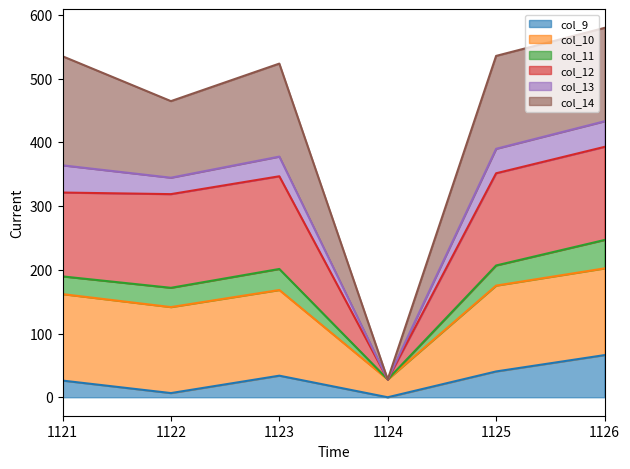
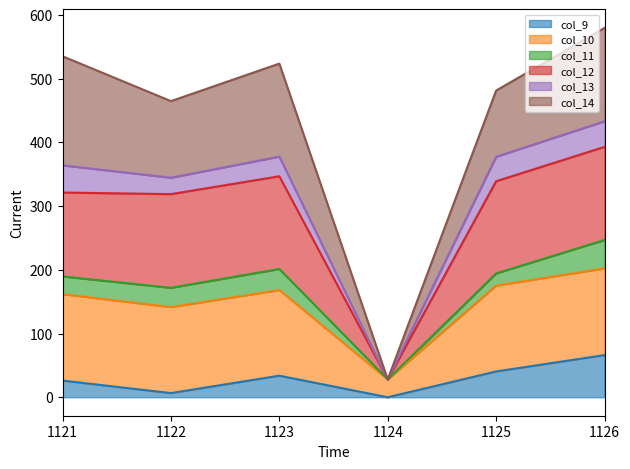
col_11, 1125: 30 -> 20
col_14, 1125: 150 -> 100
